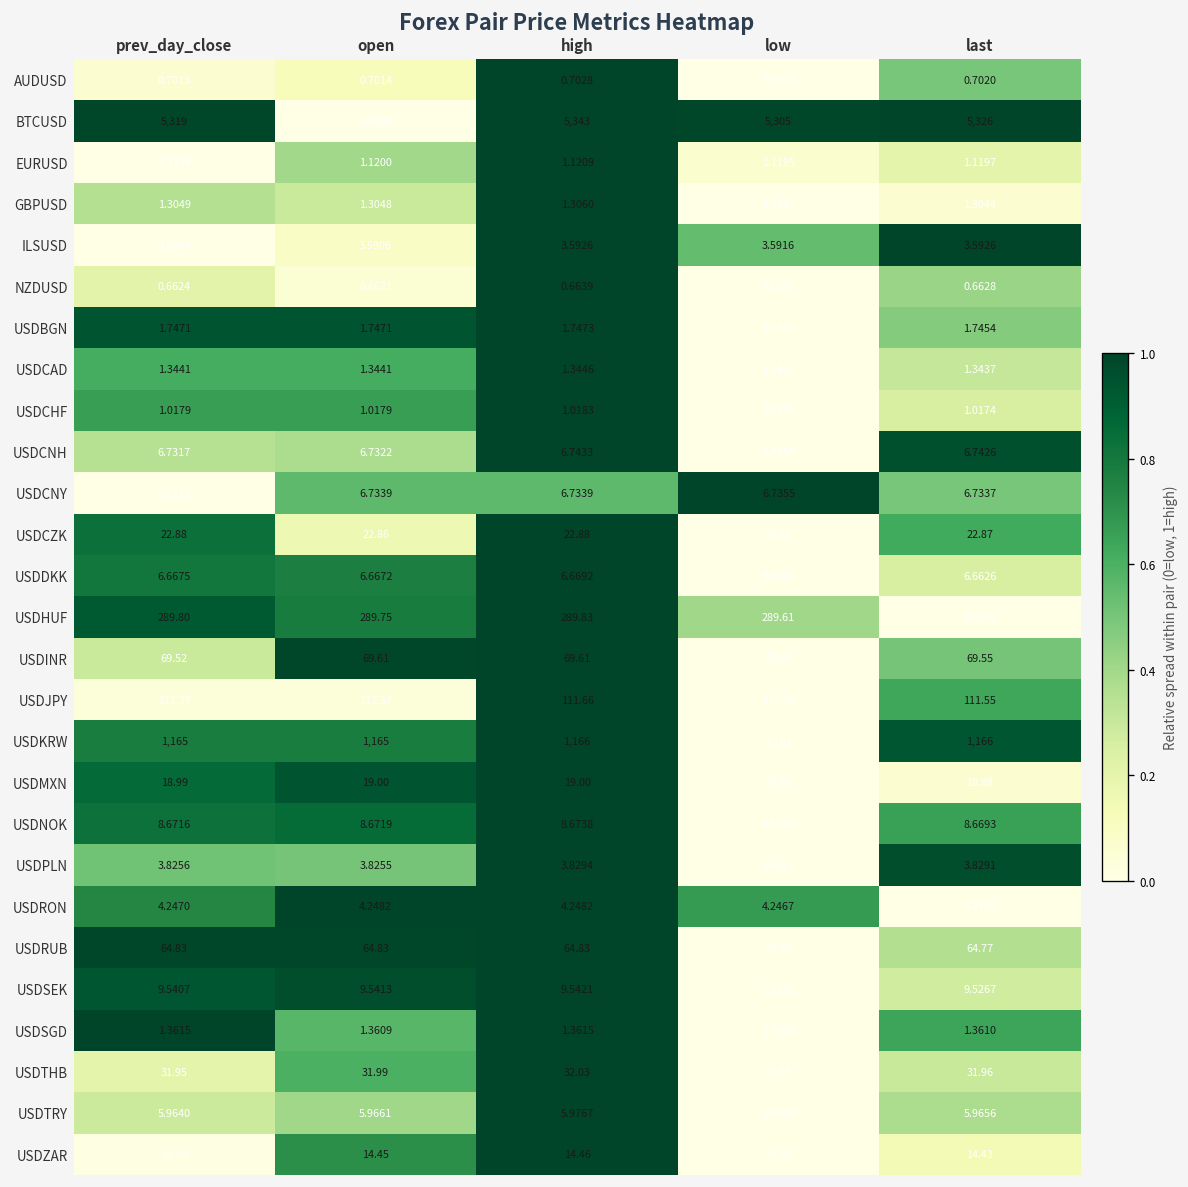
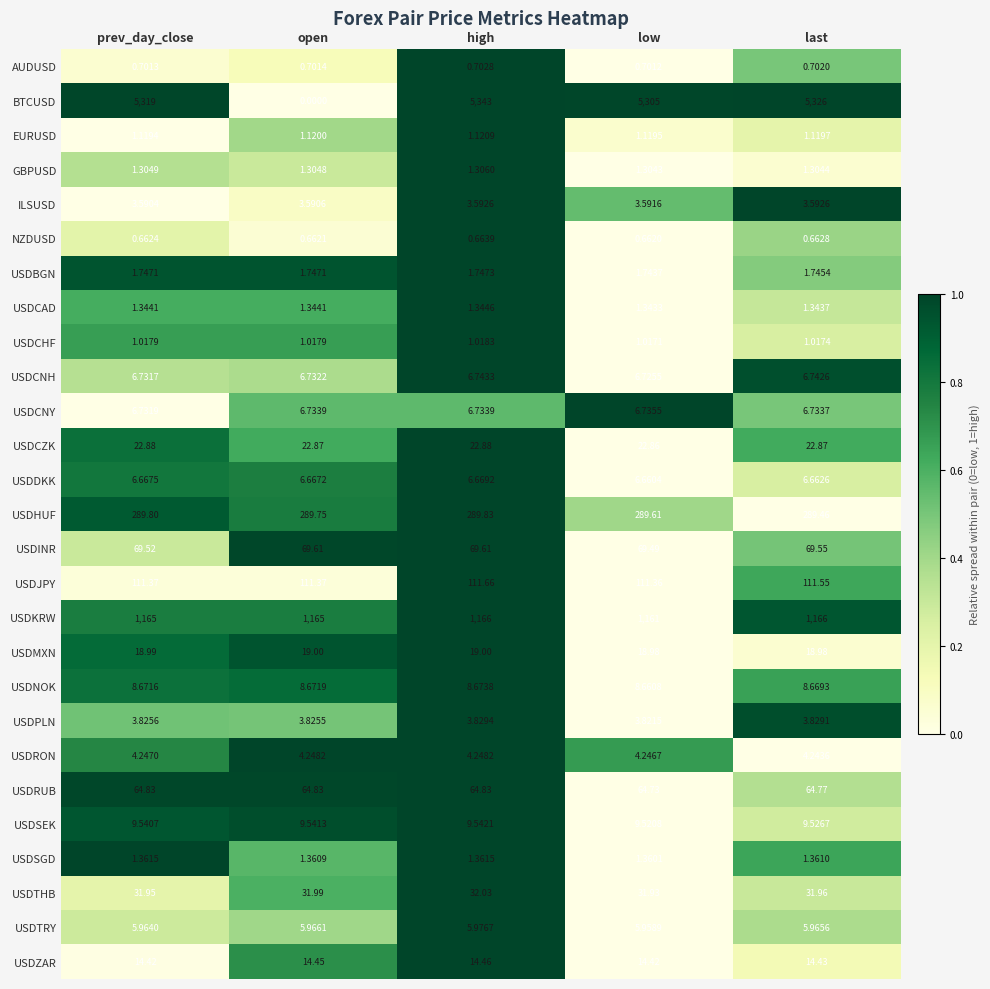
USDCZK, open: 22.86 -> 22.87
